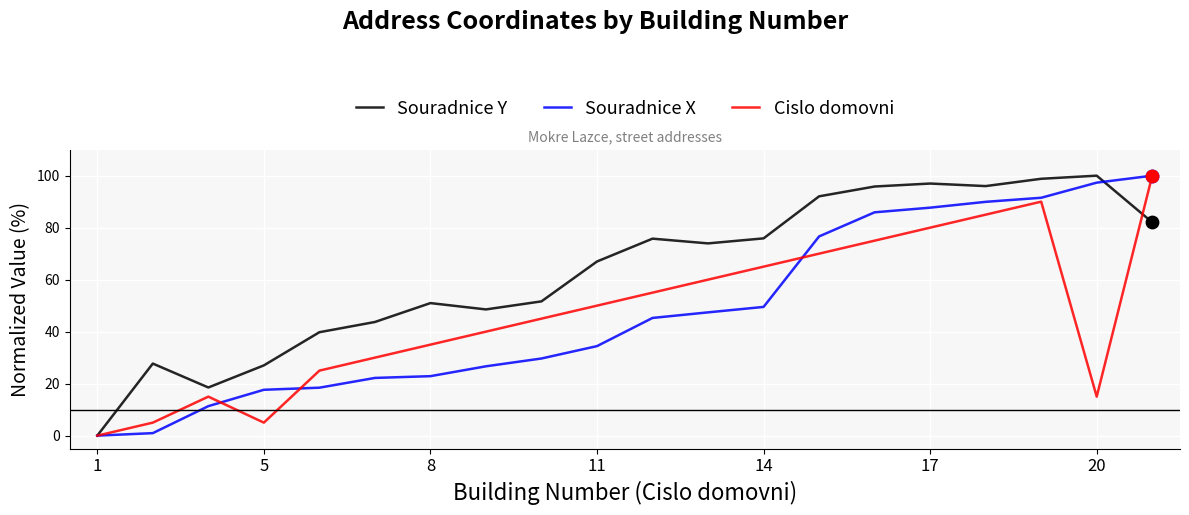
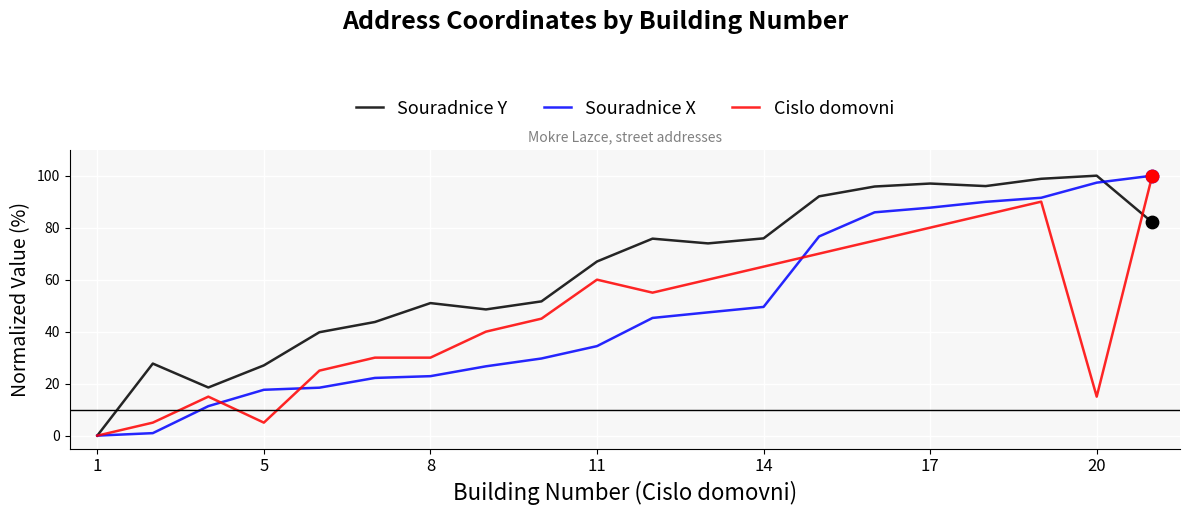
Cislo domovni, 8: 35 -> 30
Cislo domovni, 11: 50 -> 60
